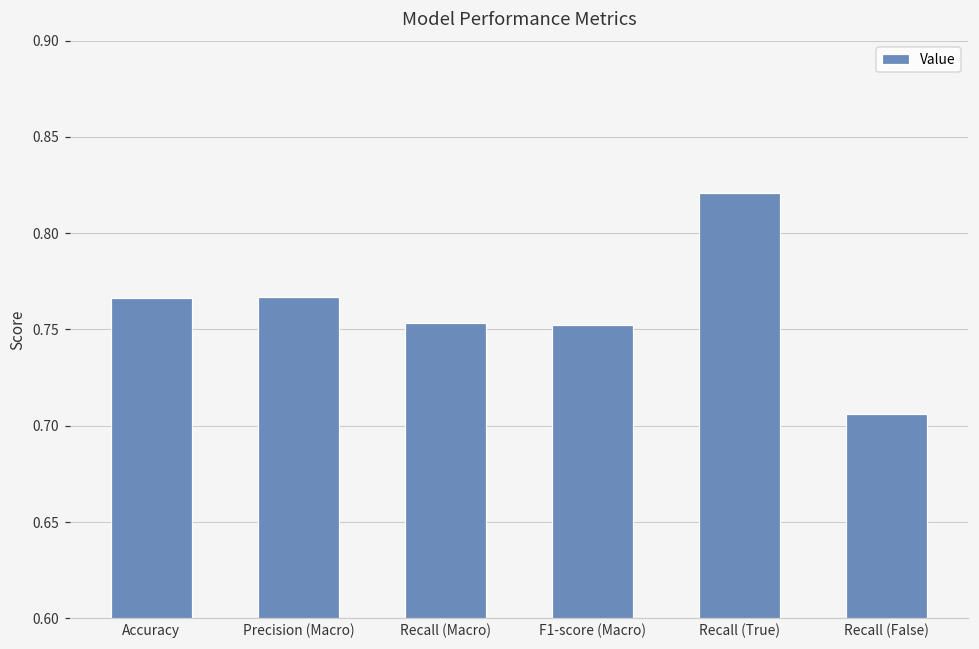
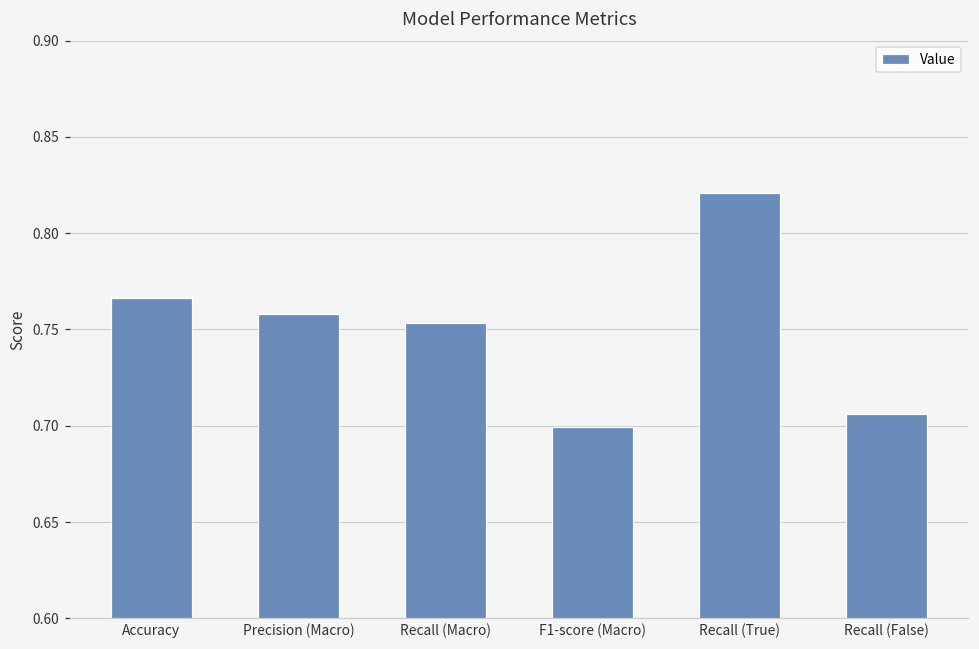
Precision (Macro): 0.767 -> 0.758
F1-score (Macro): 0.752 -> 0.699
